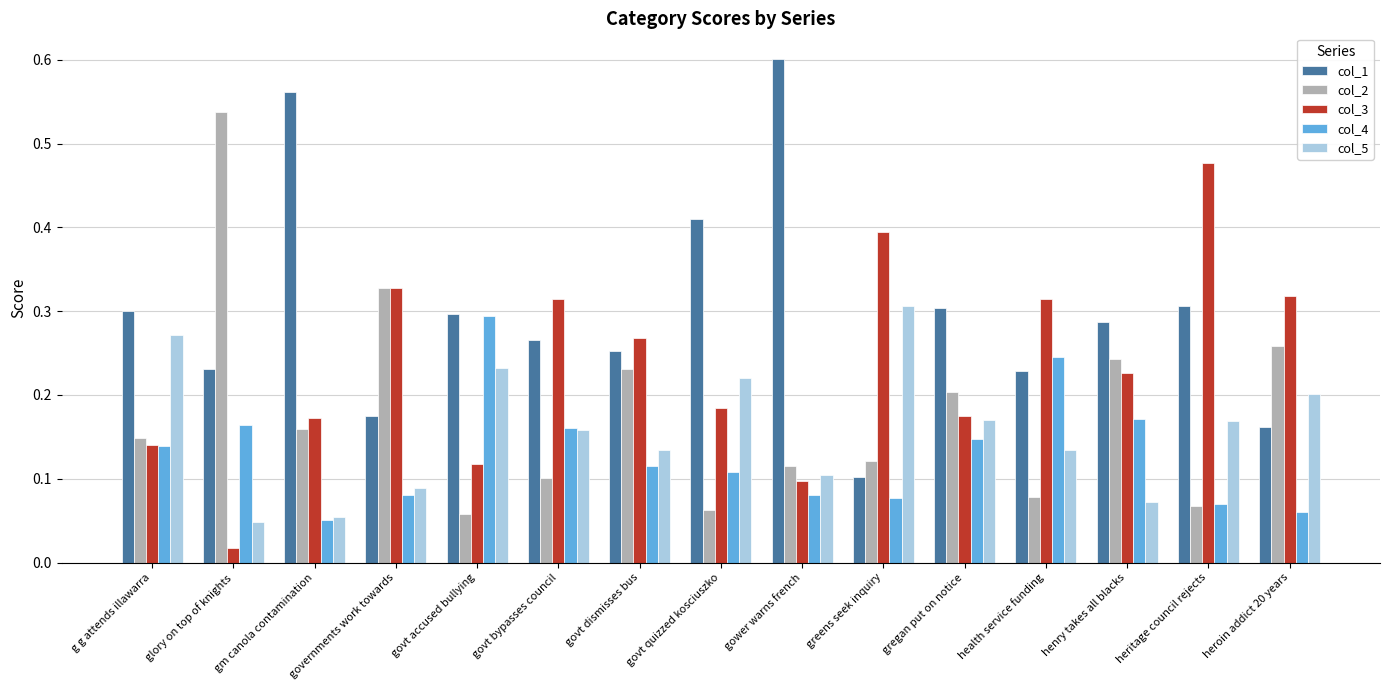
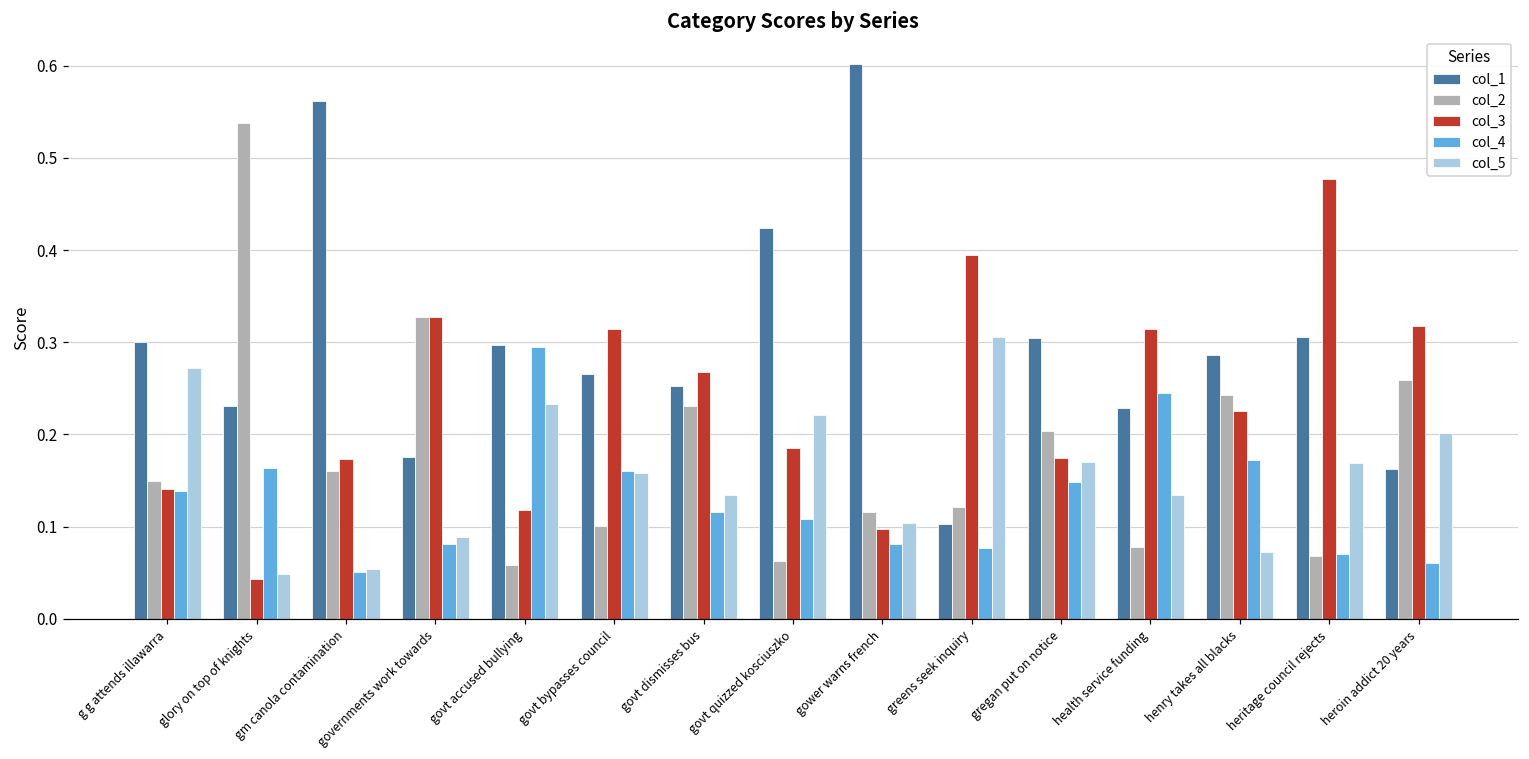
col_3, glory on top of knights: 0.02 -> 0.04
col_1, govt quizzed kosciuszko: 0.41 -> 0.42
